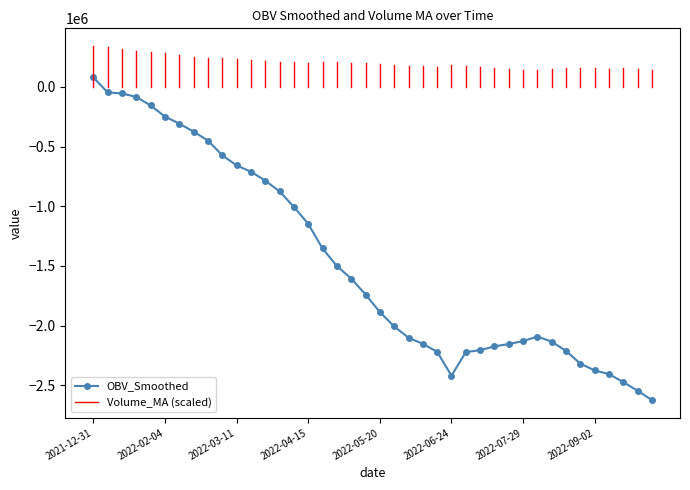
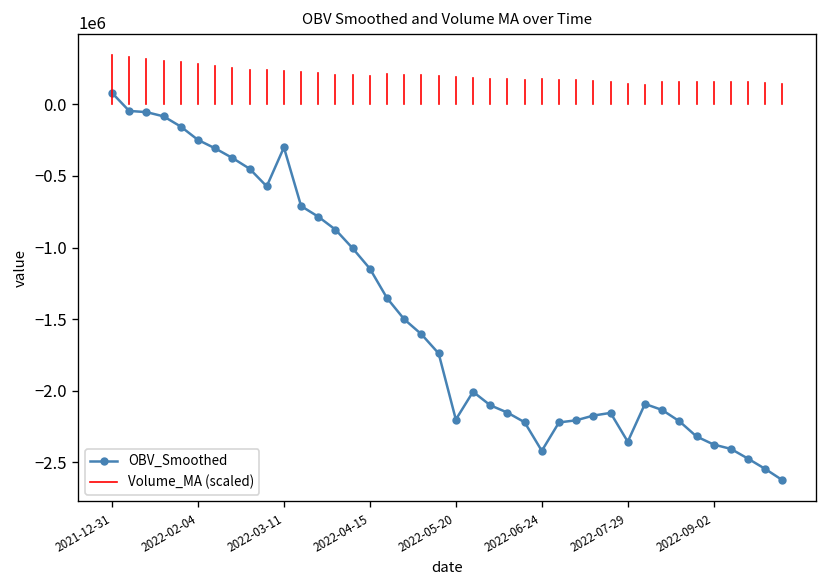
OBV_Smoothed, 2022-03-11: -660000 -> -300000
OBV_Smoothed, 2022-05-20: -1890000 -> -2200000
OBV_Smoothed, 2022-07-29: -2130000 -> -2360000
